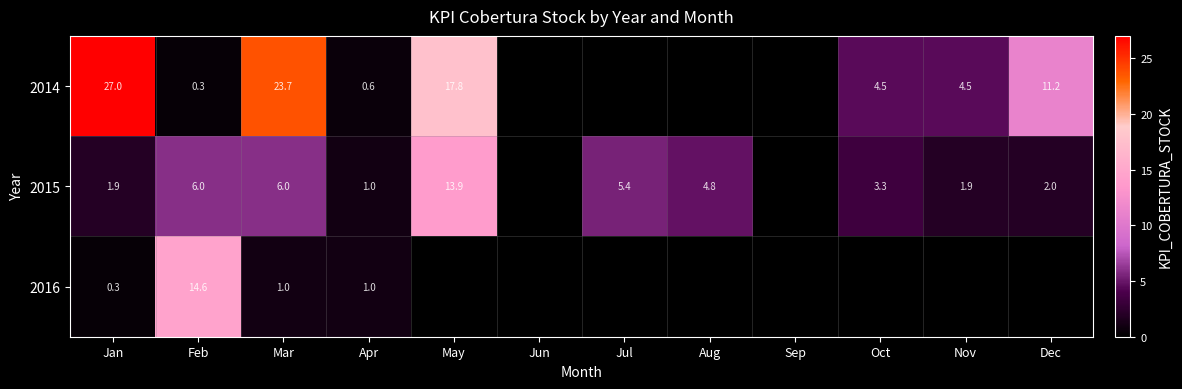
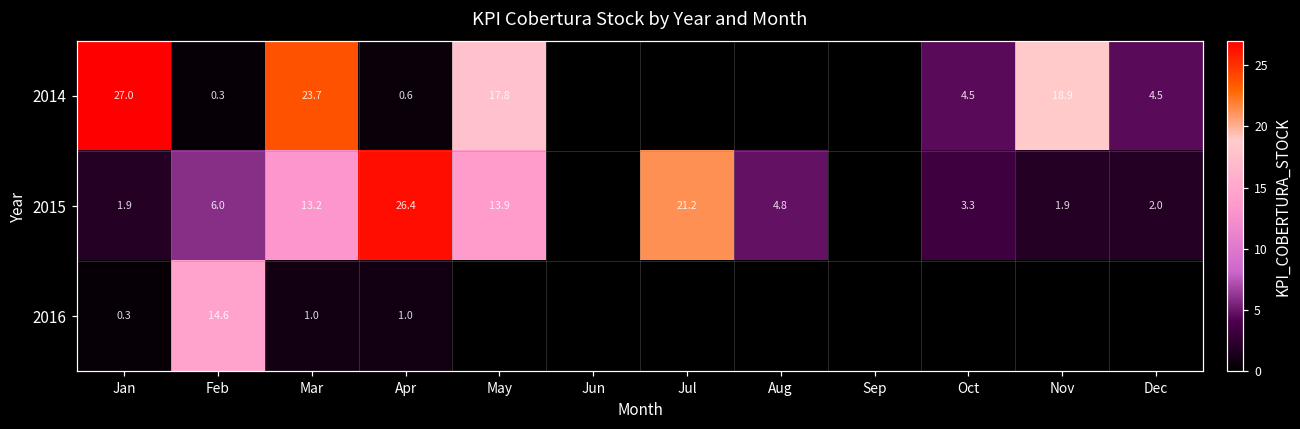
2014, Nov: 4.5 -> 18.9
2014, Dec: 11.2 -> 4.5
2015, Mar: 6.0 -> 13.2
2015, Apr: 1.0 -> 26.4
2015, Jul: 5.4 -> 21.2
